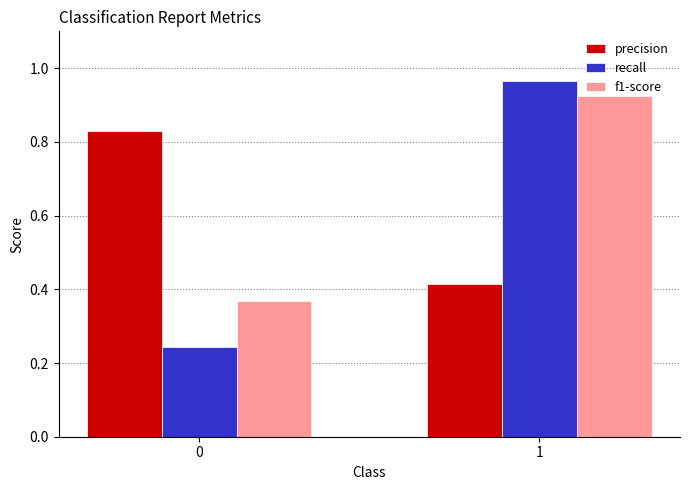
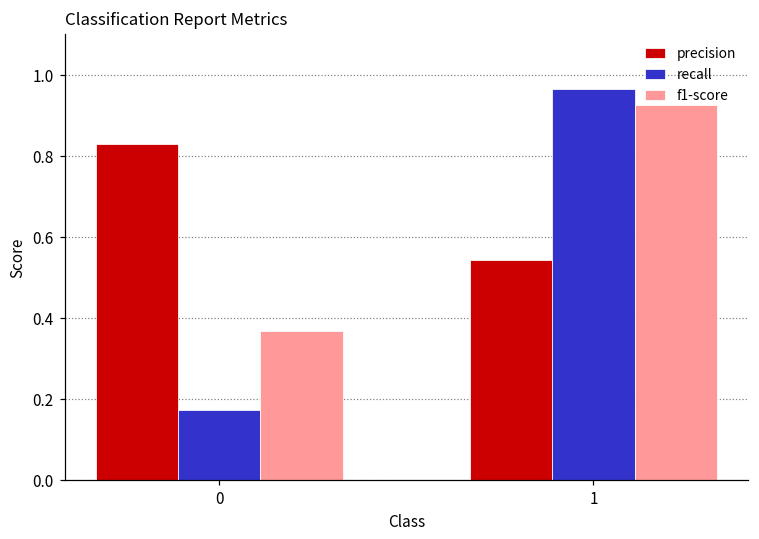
recall, 0: 0.24 -> 0.17
precision, 1: 0.41 -> 0.54
